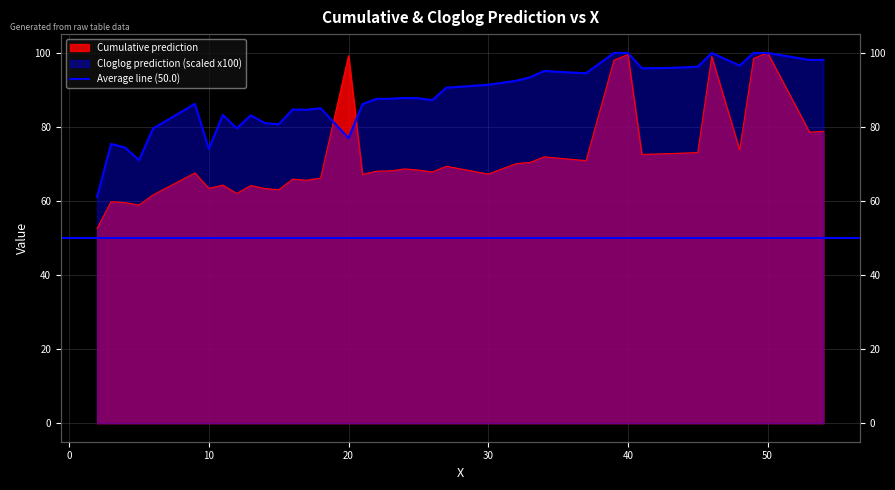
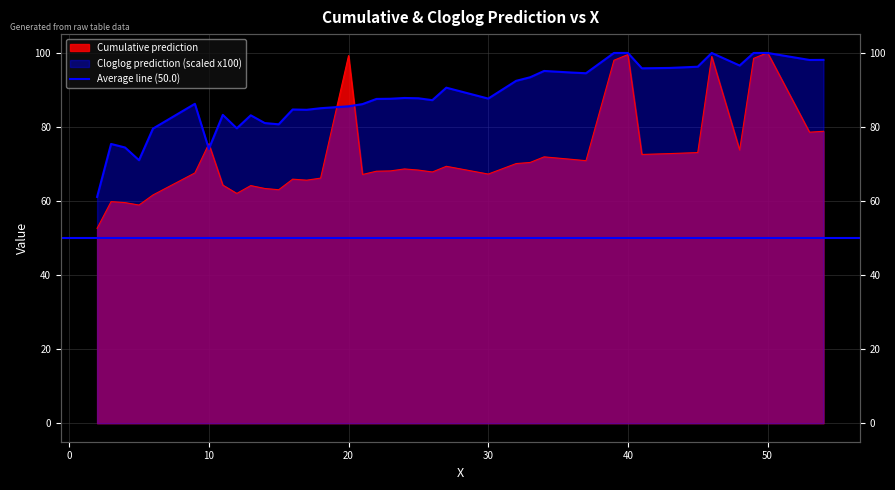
Cumulative prediction, 10: 63 -> 75
Cloglog prediction (scaled x100), 20: 77 -> 86
Cloglog prediction (scaled x100), 30: 91 -> 88
